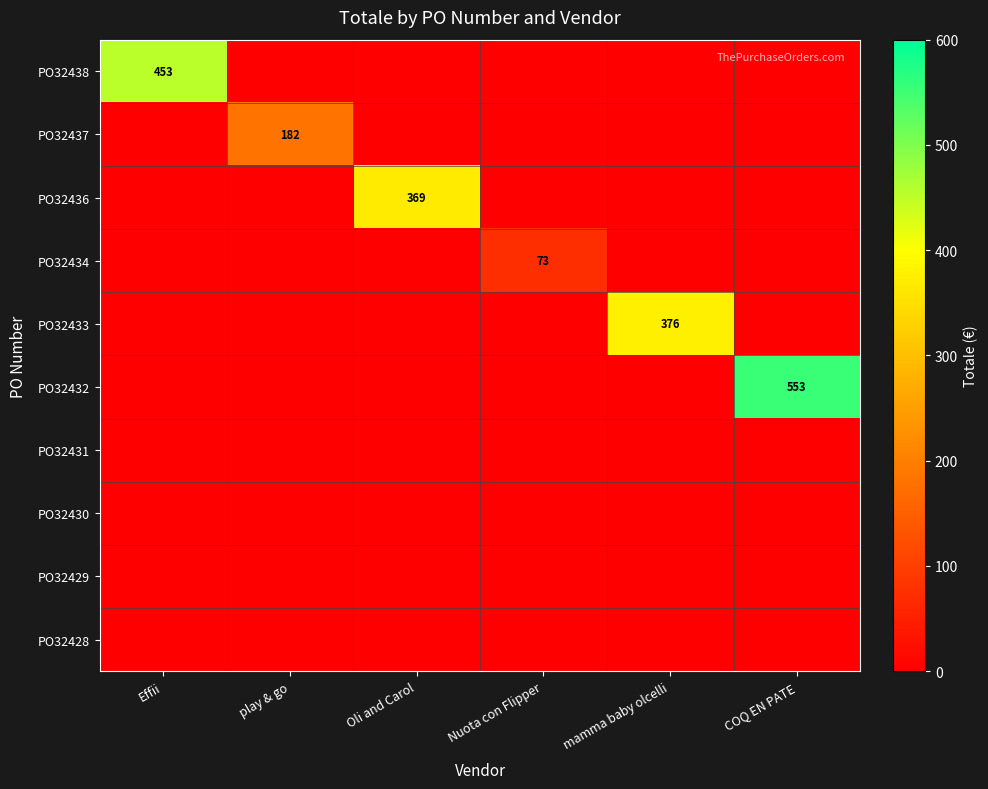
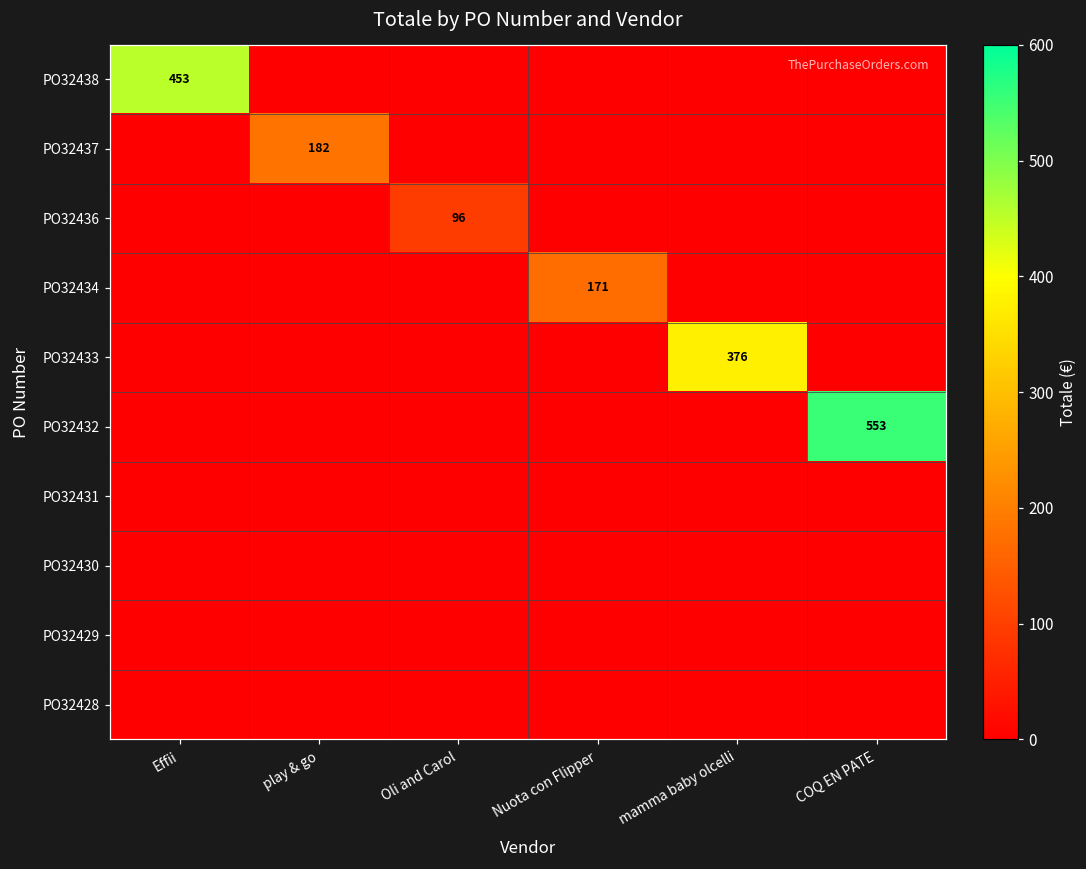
PO32436, Oli and Carol: 369 -> 96
PO32434, Nuota con Flipper: 73 -> 171
